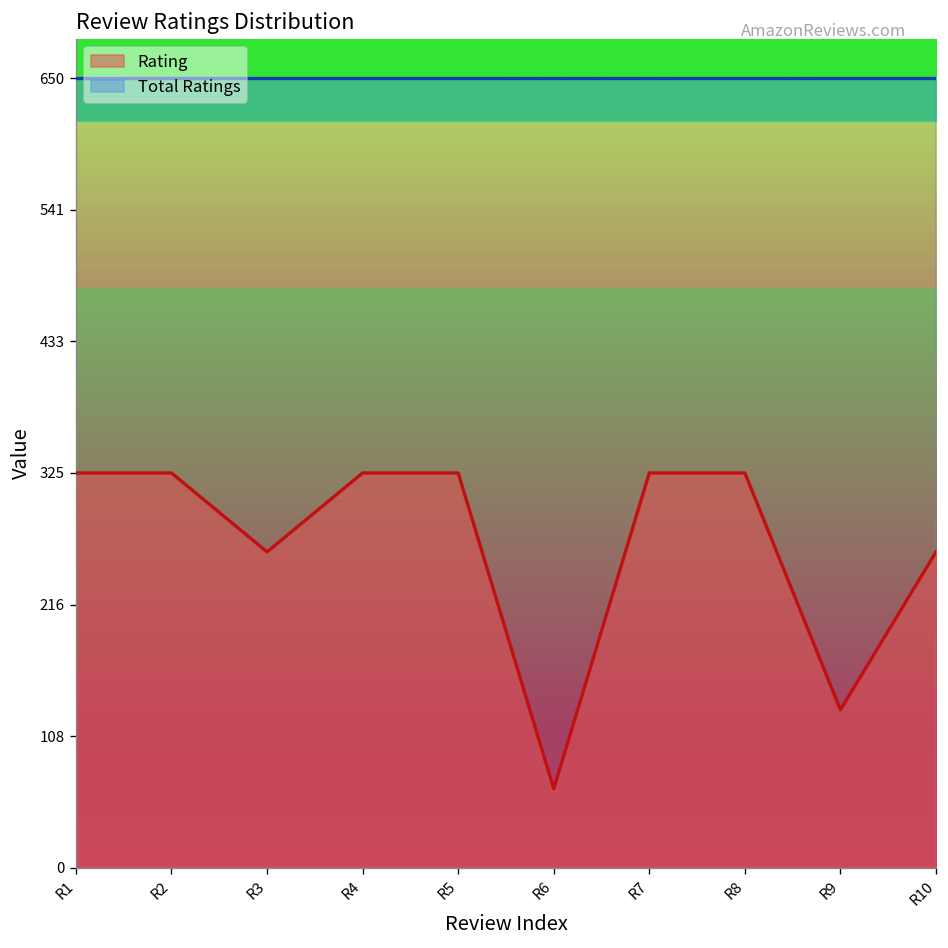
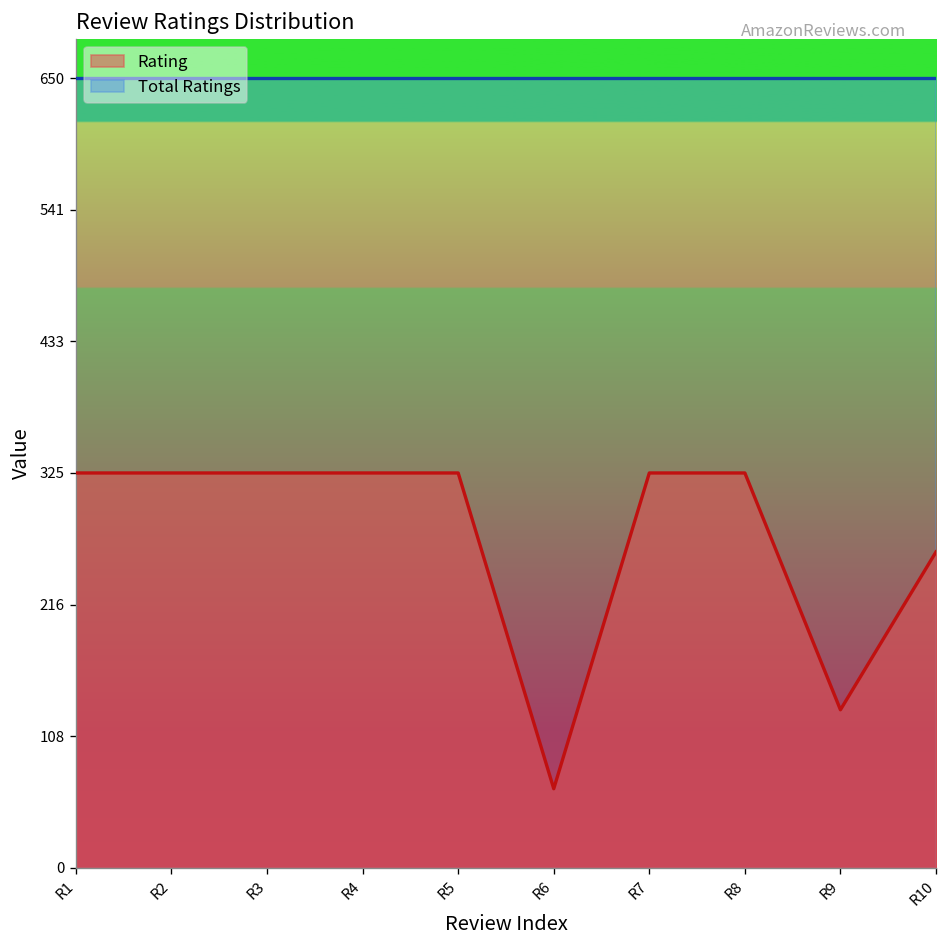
Rating, R3: 260 -> 325
